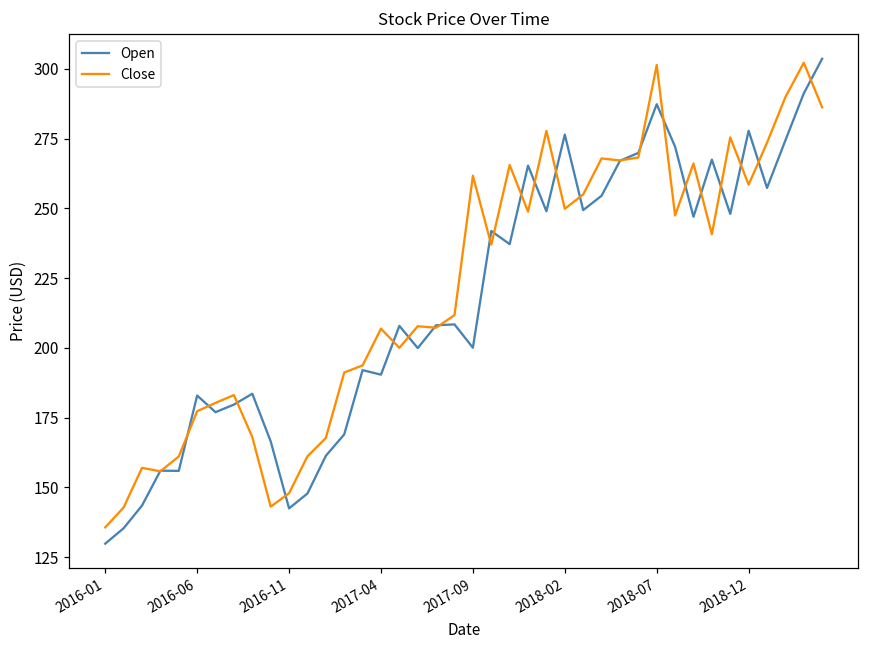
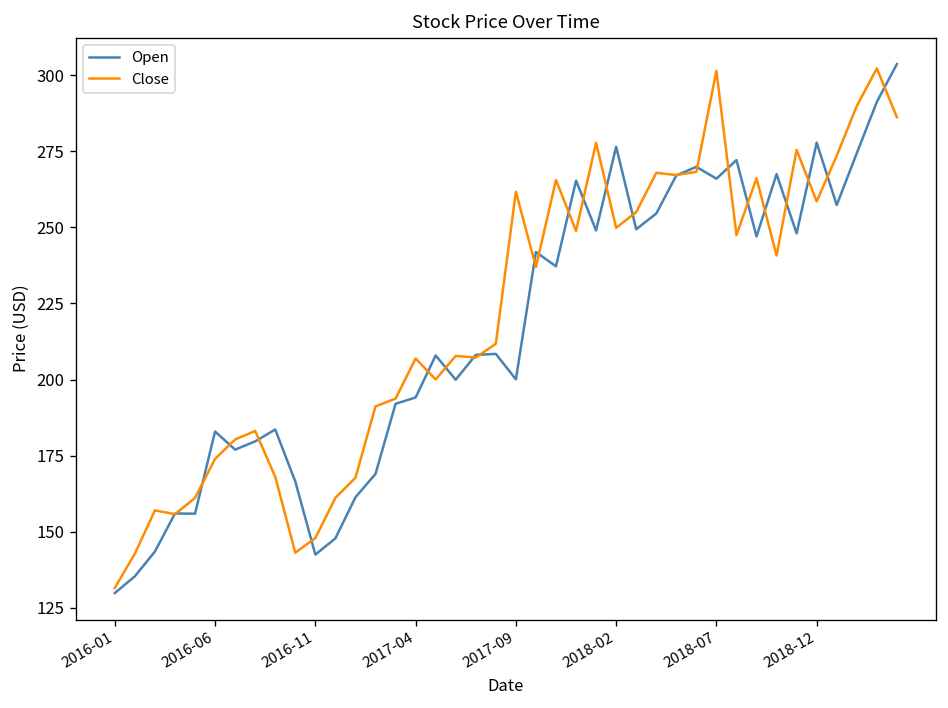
Close, 2016-01: 136 -> 132
Close, 2016-06: 177 -> 174
Open, 2017-04: 190 -> 194
Open, 2018-07: 287 -> 266
